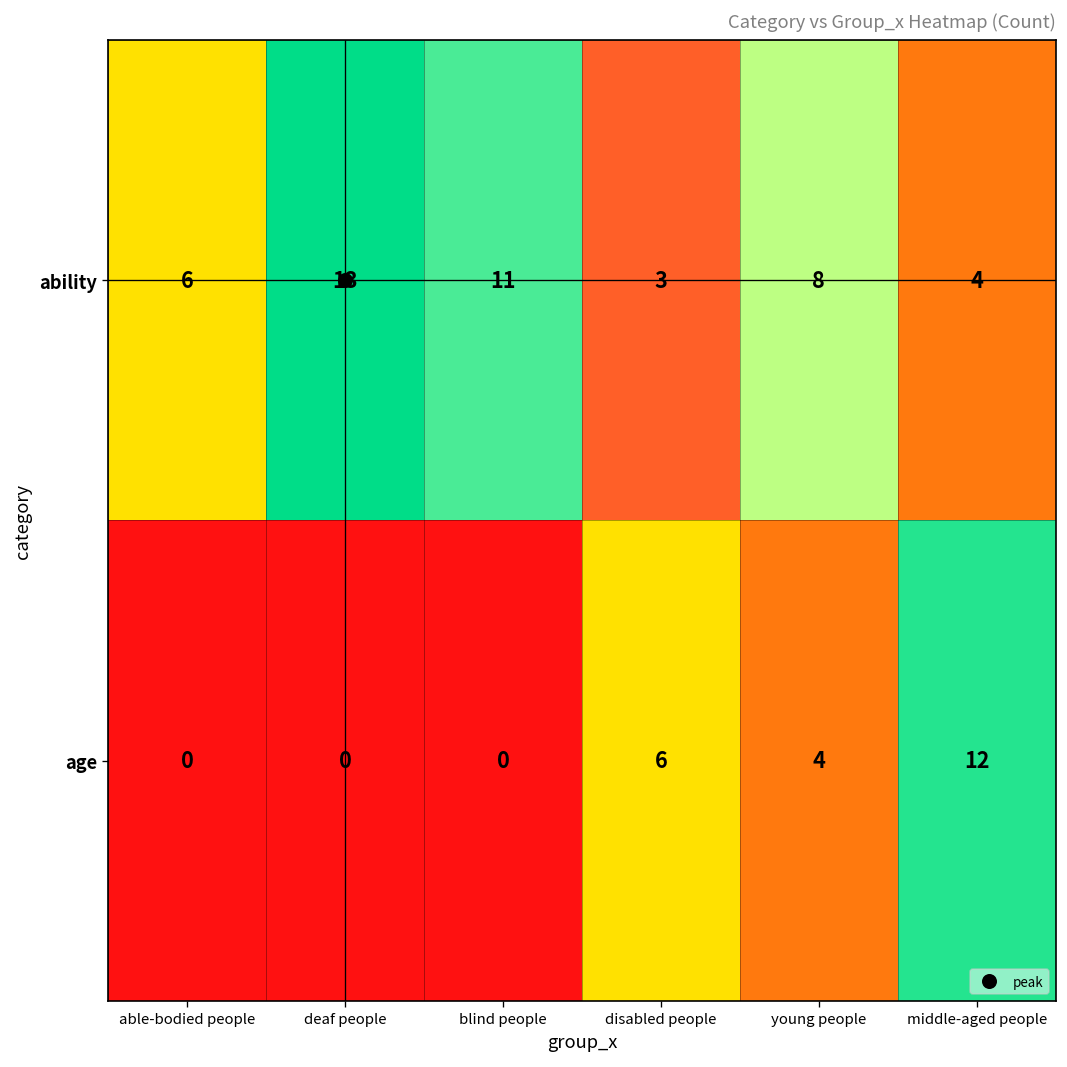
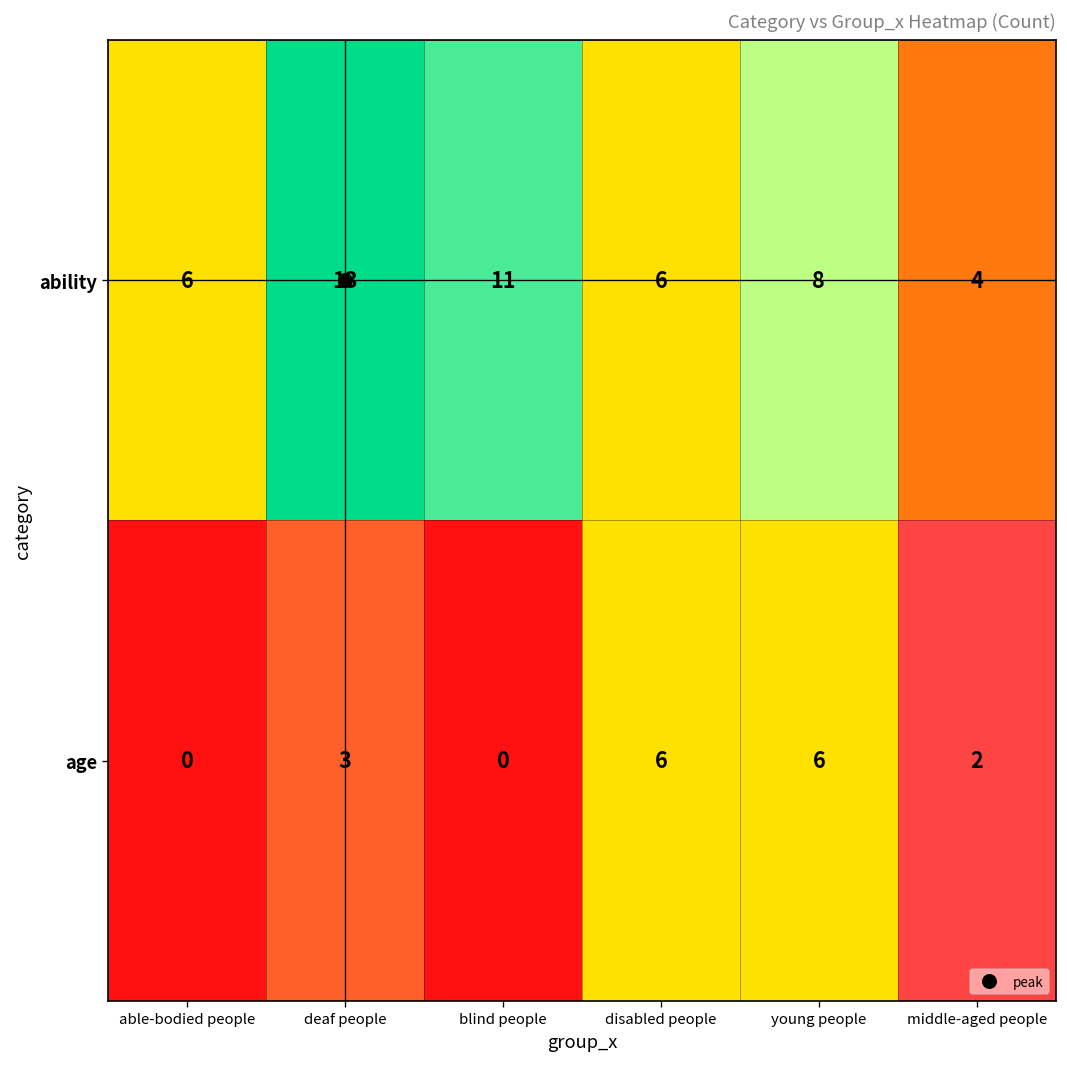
ability, disabled people: 3 -> 6
age, deaf people: 0 -> 3
age, young people: 4 -> 6
age, middle-aged people: 12 -> 2
